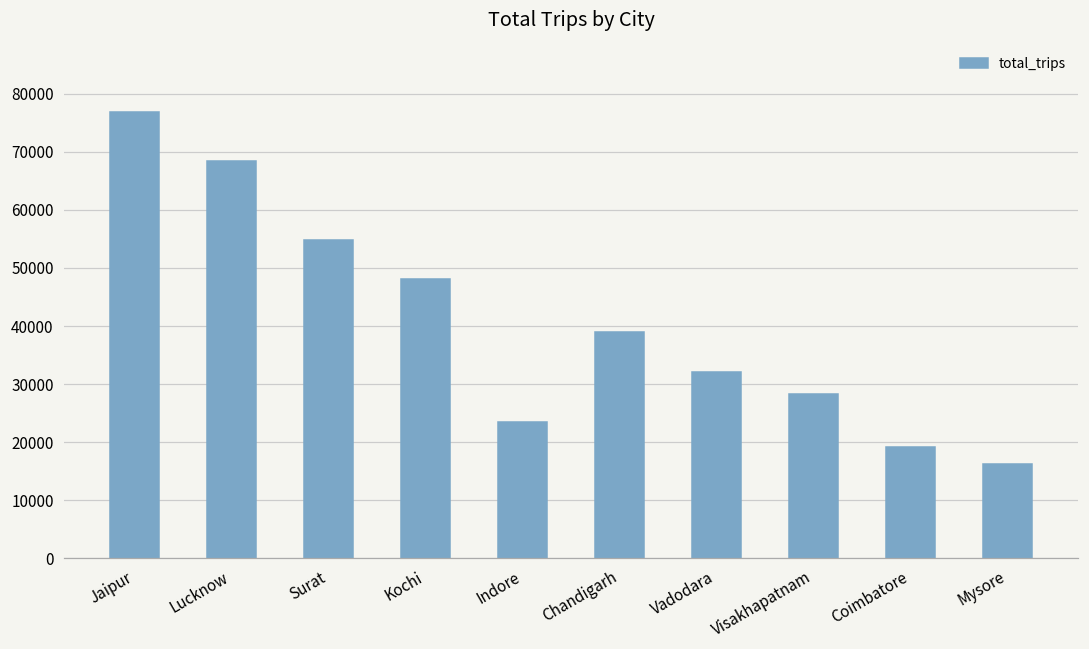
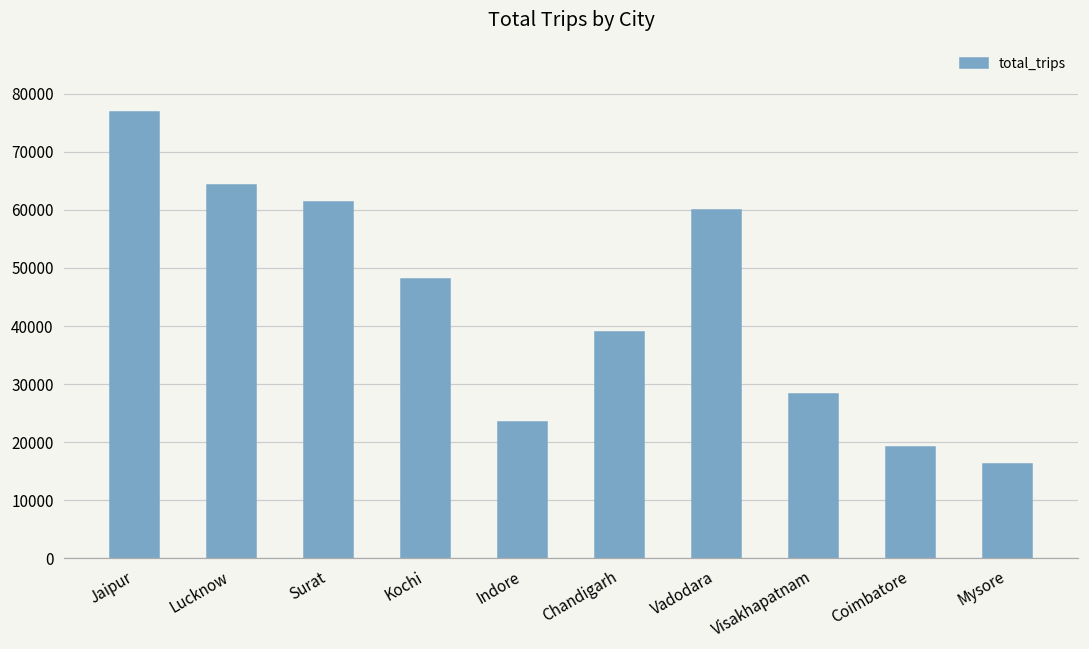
Lucknow: 68000 -> 64000
Surat: 55000 -> 61000
Vadodara: 32000 -> 60000
